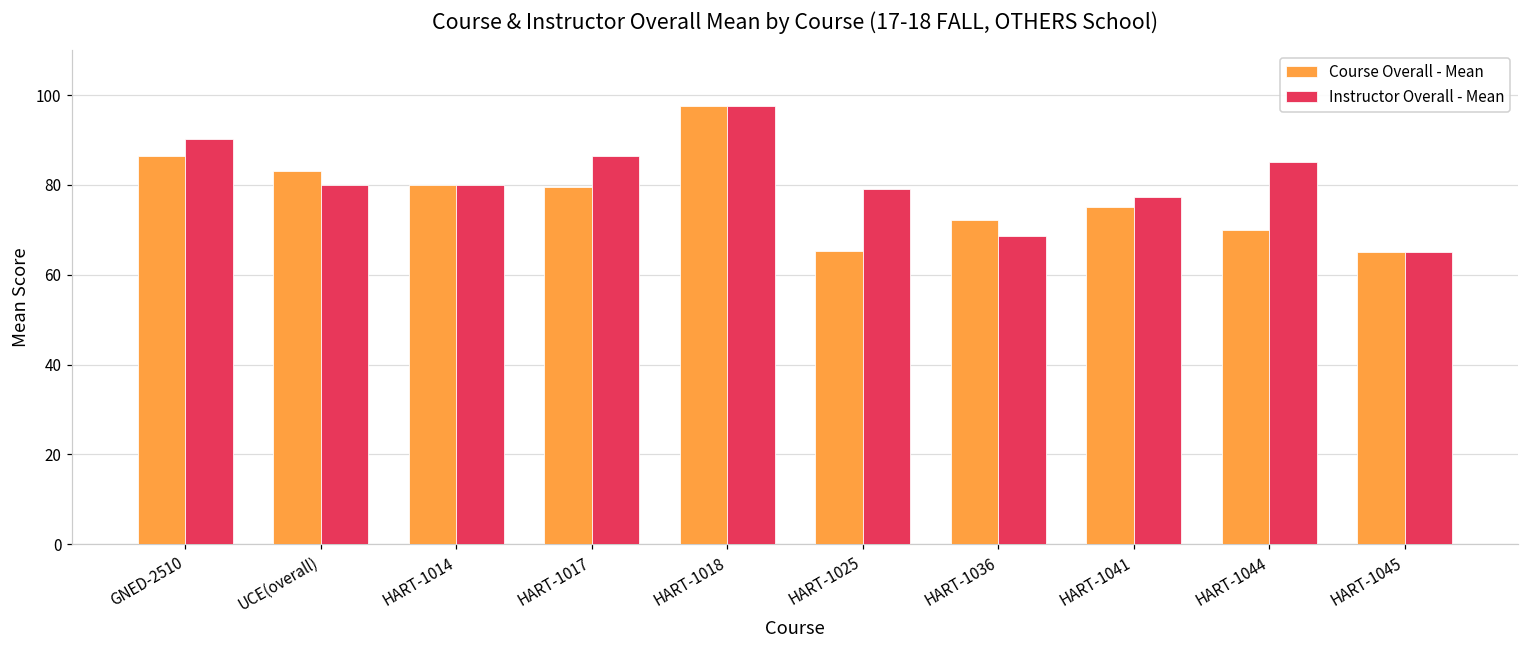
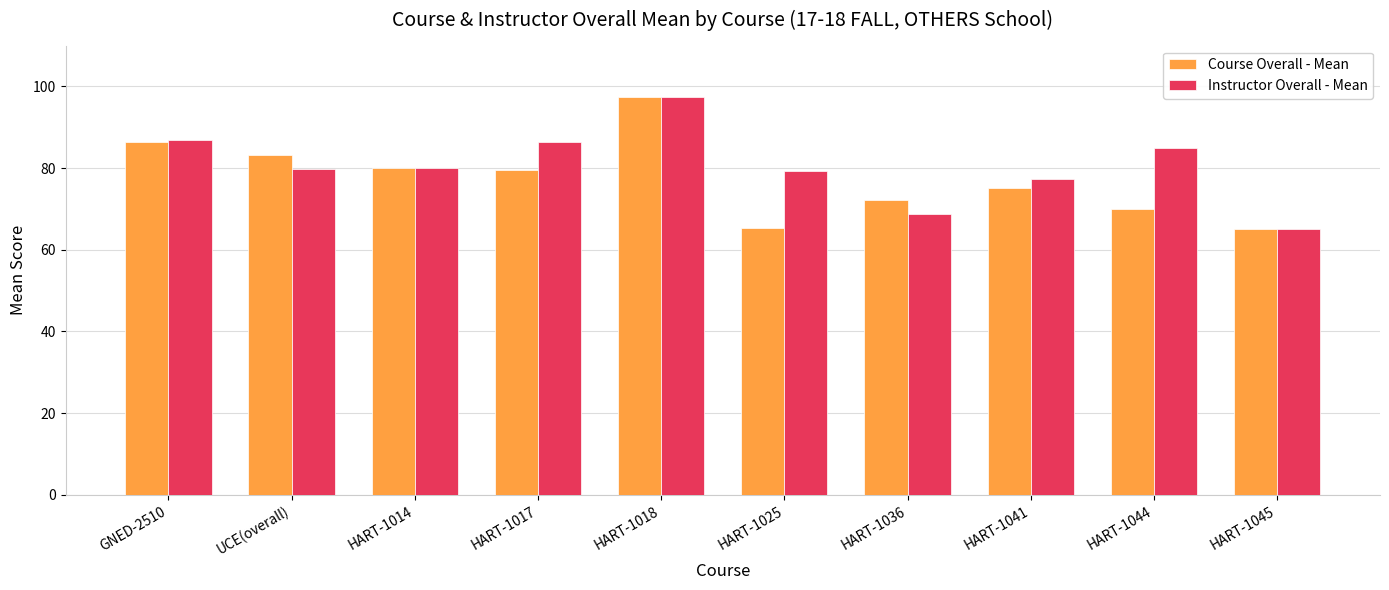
Instructor Overall - Mean, GNED-2510: 90 -> 87
